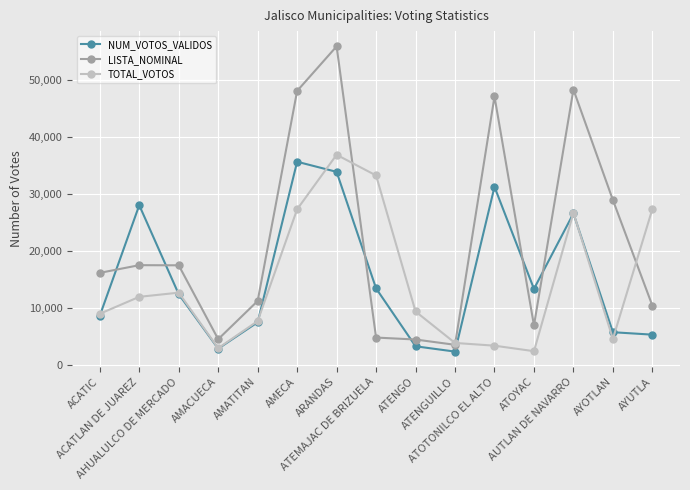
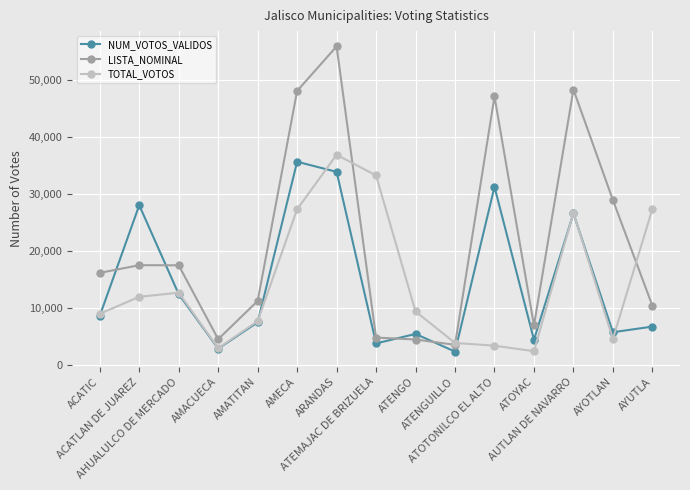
NUM_VOTOS_VALIDOS, ATEMAJAC DE BRIZUELA: 13,000 -> 4,000
NUM_VOTOS_VALIDOS, ATENGO: 3,000 -> 5,000
NUM_VOTOS_VALIDOS, ATOYAC: 13,000 -> 4,000
NUM_VOTOS_VALIDOS, AYUTLA: 5,000 -> 7,000
